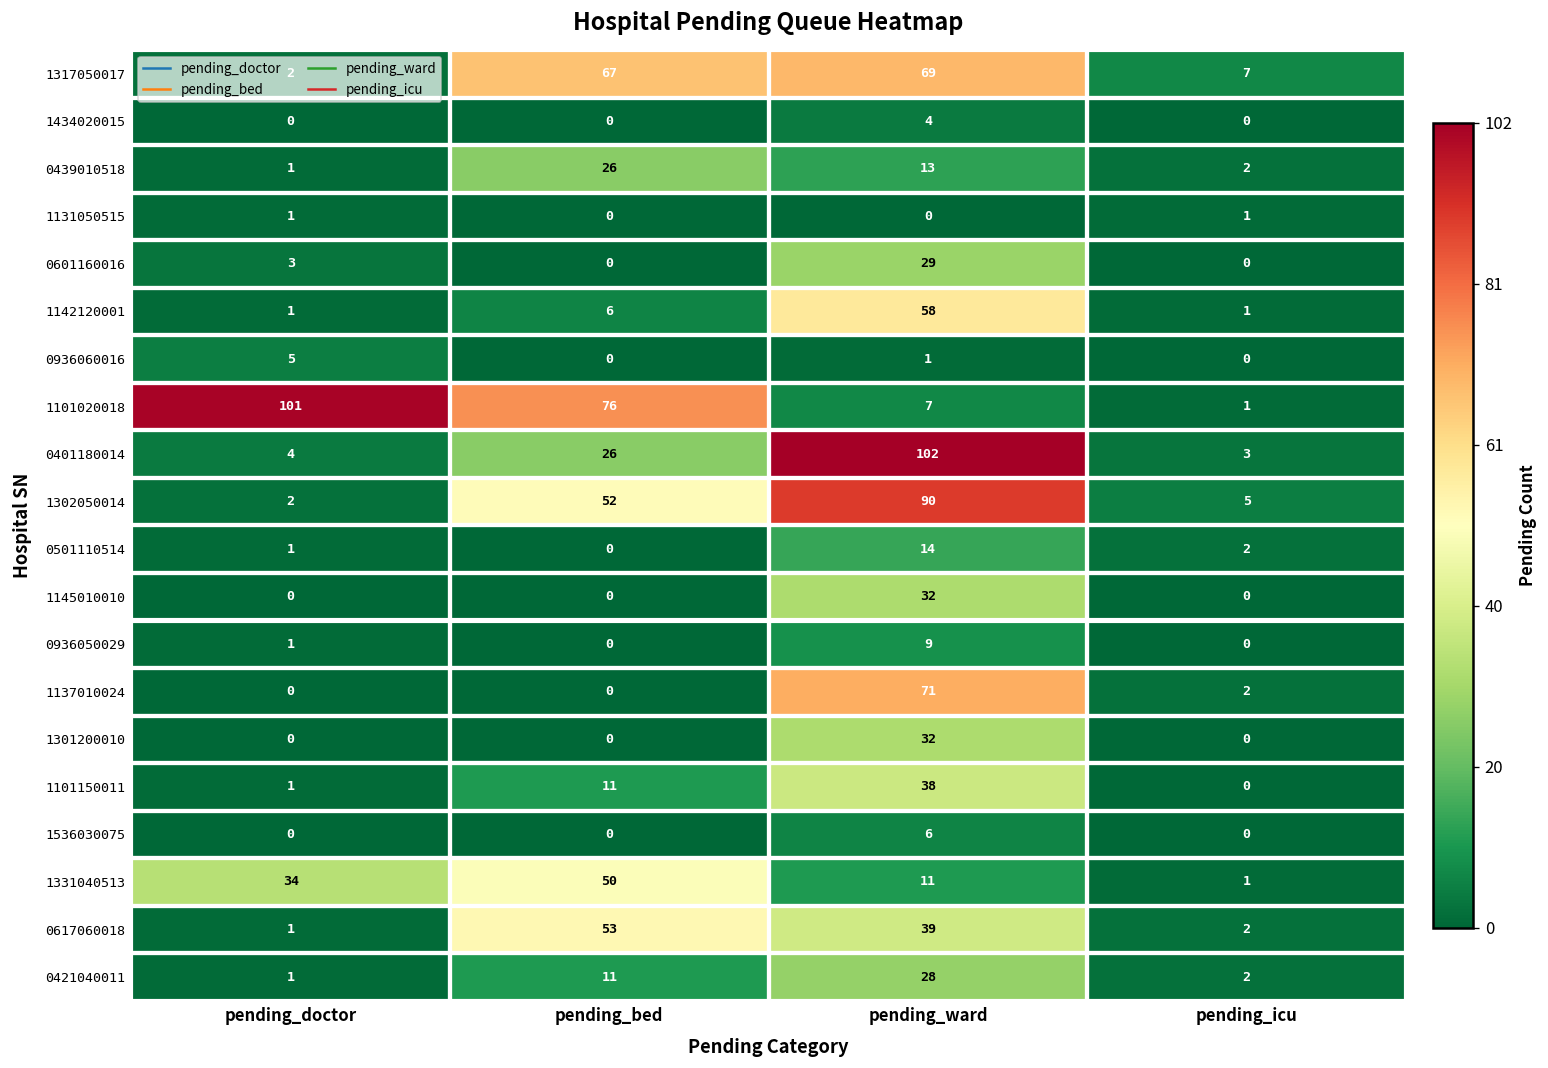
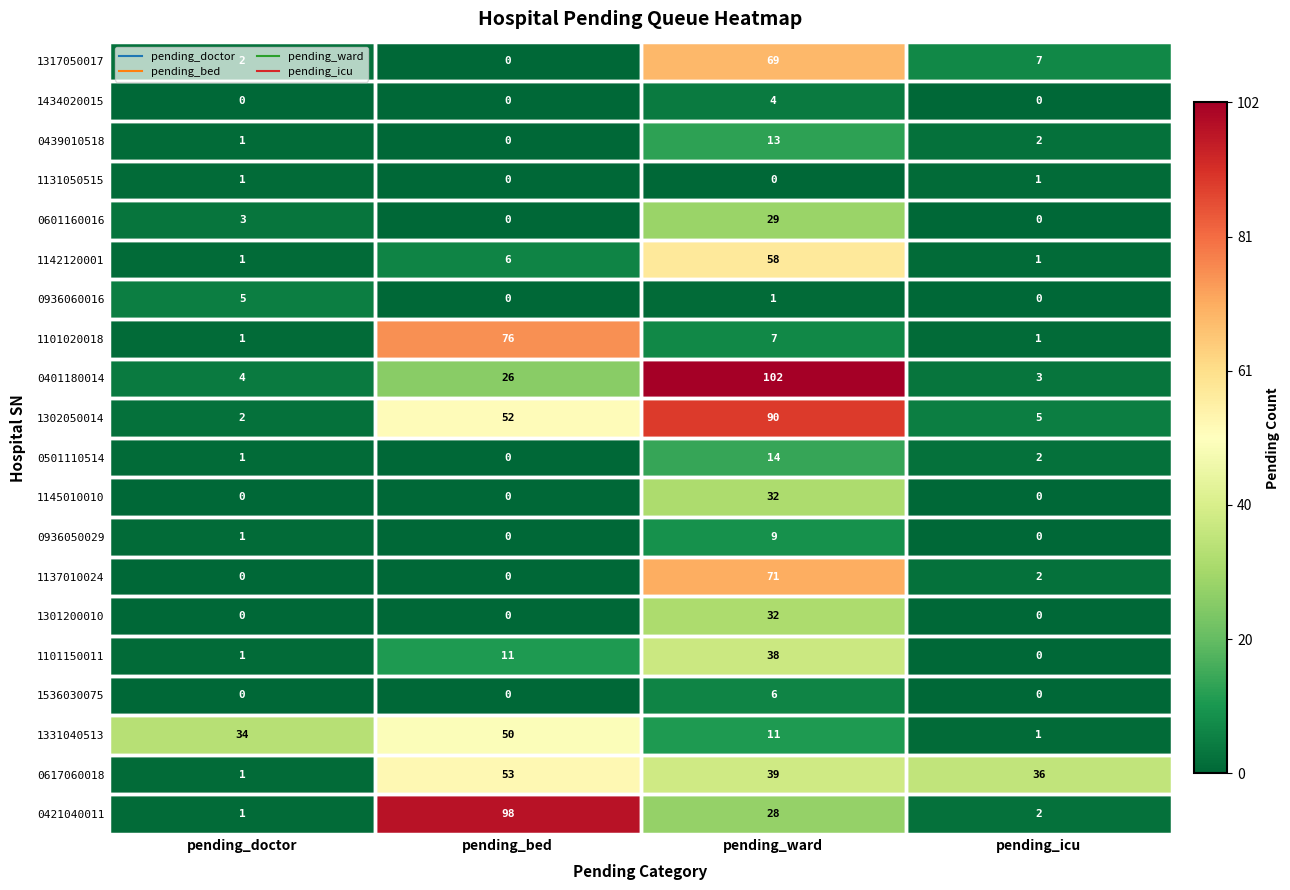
1317050017, pending_bed: 67 -> 0
0439010518, pending_bed: 26 -> 0
1101020018, pending_doctor: 101 -> 1
0617060018, pending_icu: 2 -> 36
0421040011, pending_bed: 11 -> 98
